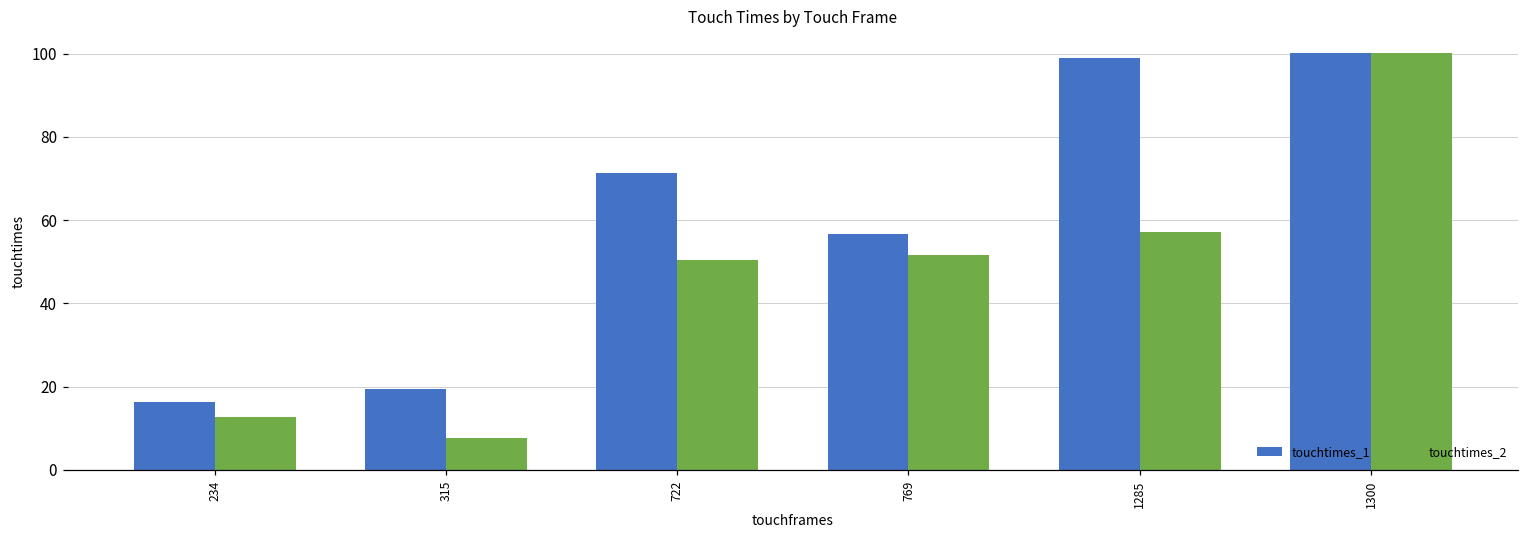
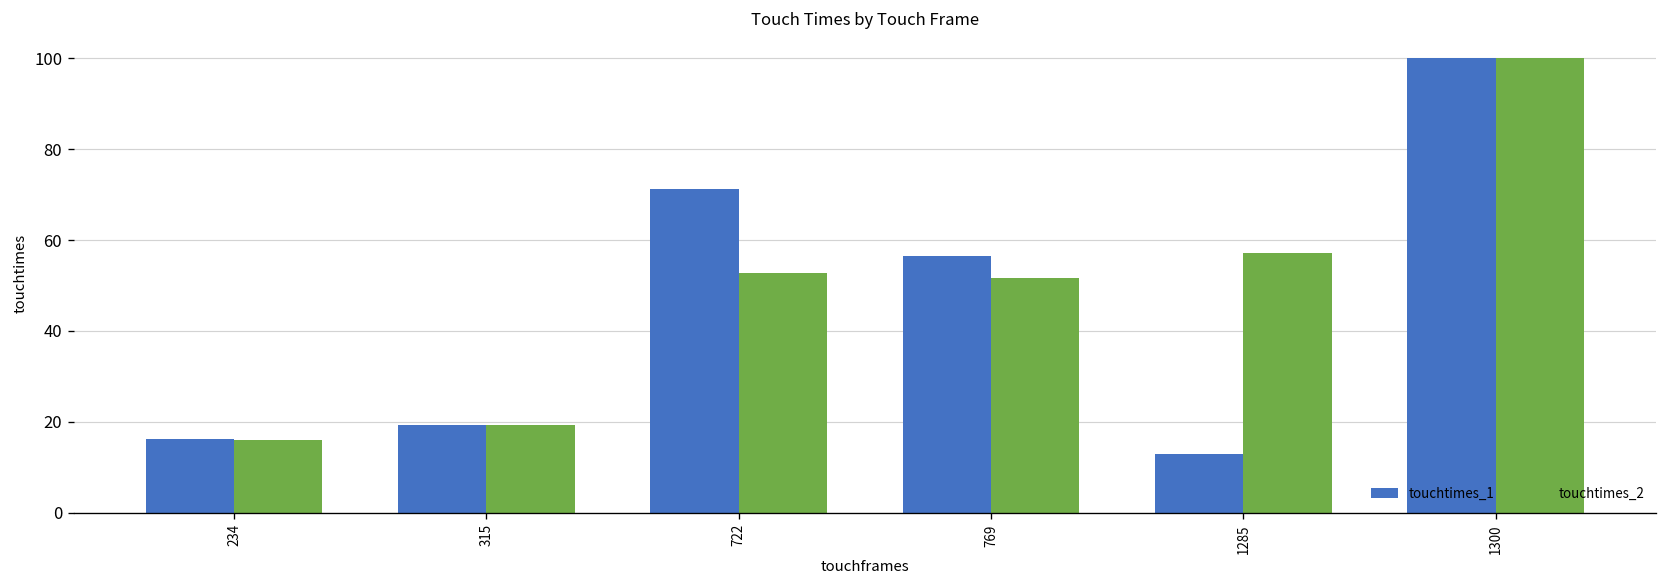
touchtimes_2, 234: 13 -> 16
touchtimes_2, 315: 8 -> 19
touchtimes_2, 722: 50 -> 53
touchtimes_1, 1285: 99 -> 13
